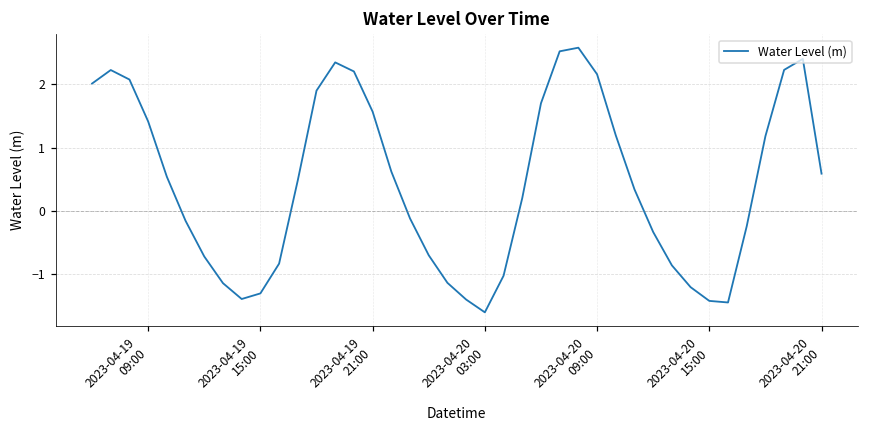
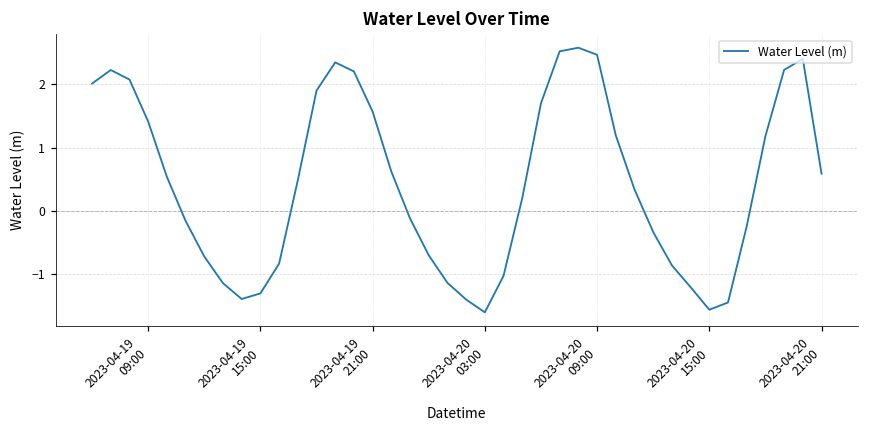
2023-04-20 09:00: 2.2 -> 2.5
2023-04-20 15:00: -1.4 -> -1.6
